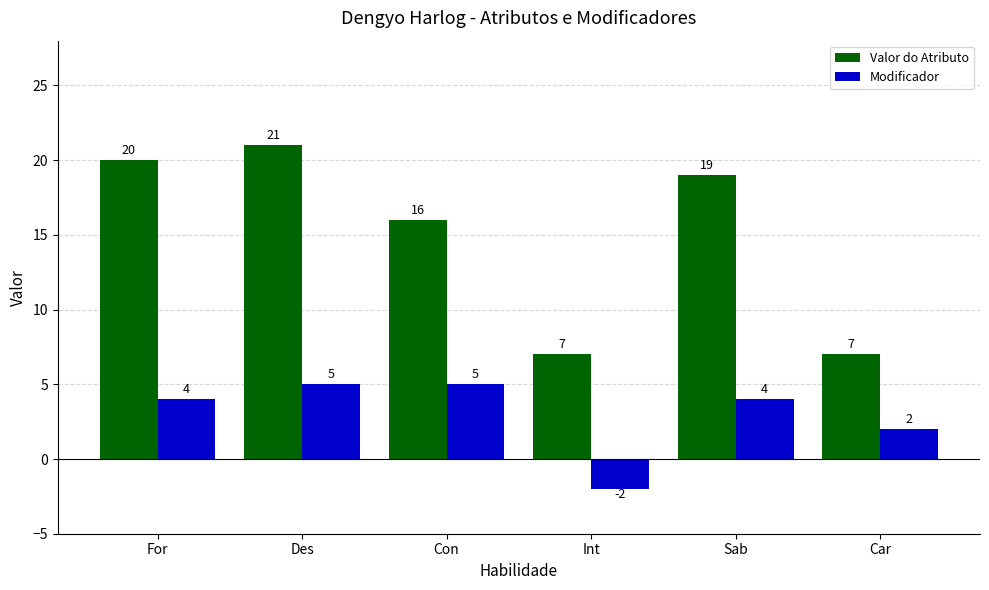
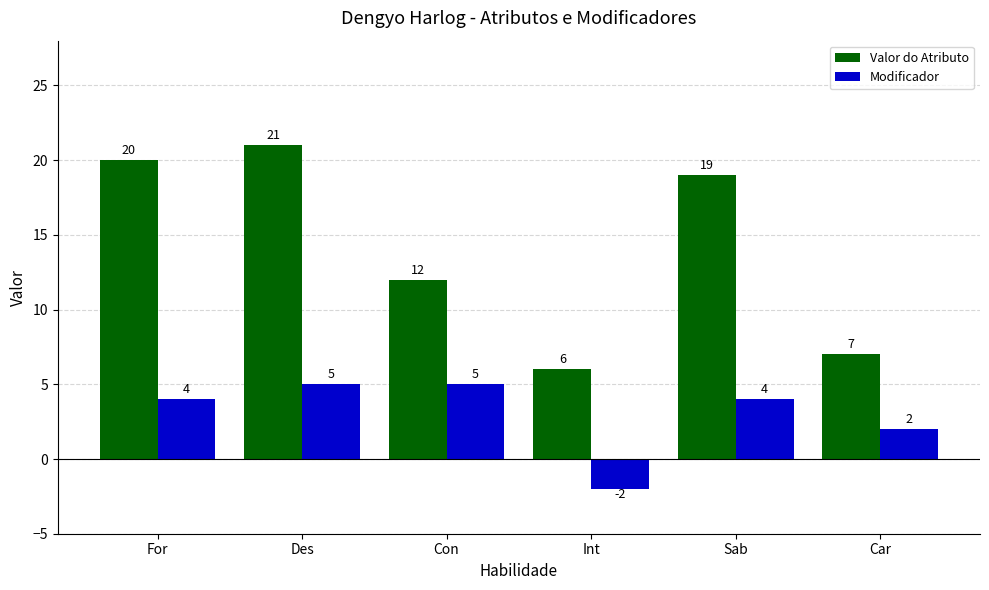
Valor do Atributo, Con: 16 -> 12
Valor do Atributo, Int: 7 -> 6
